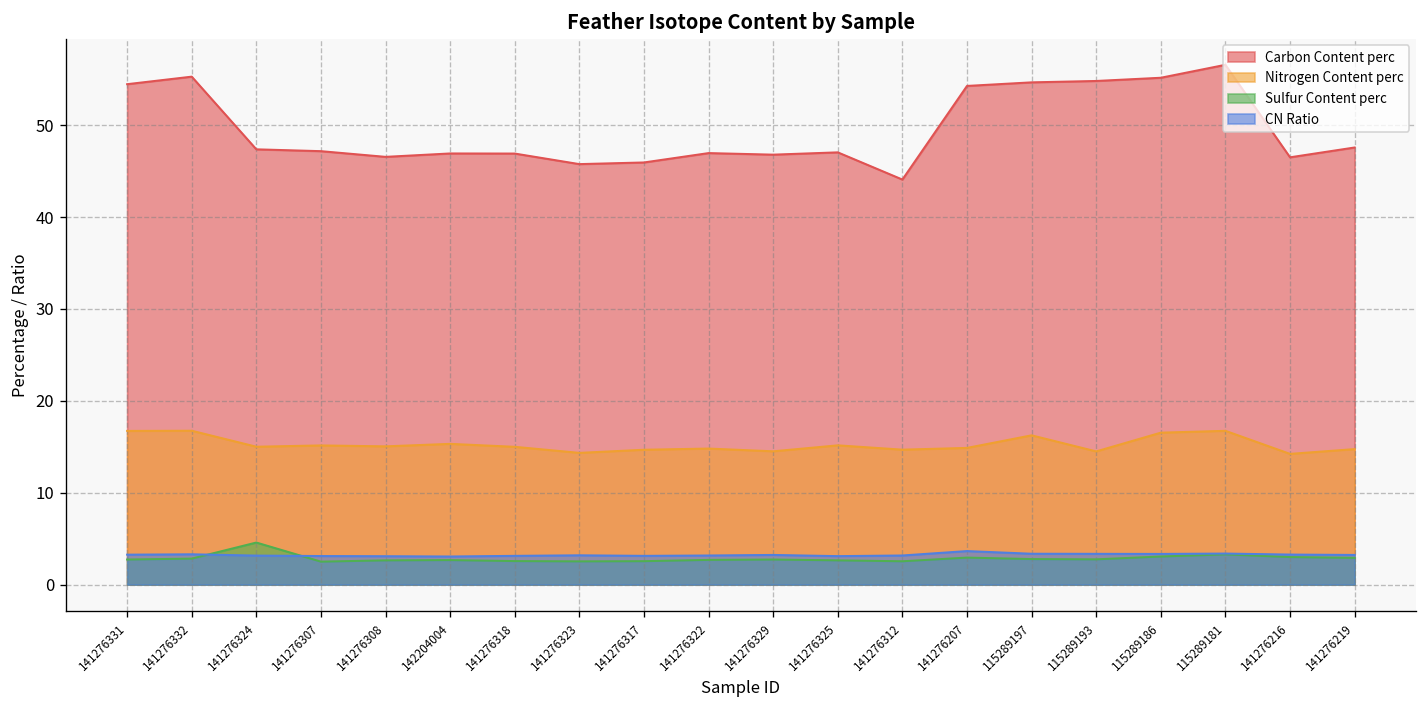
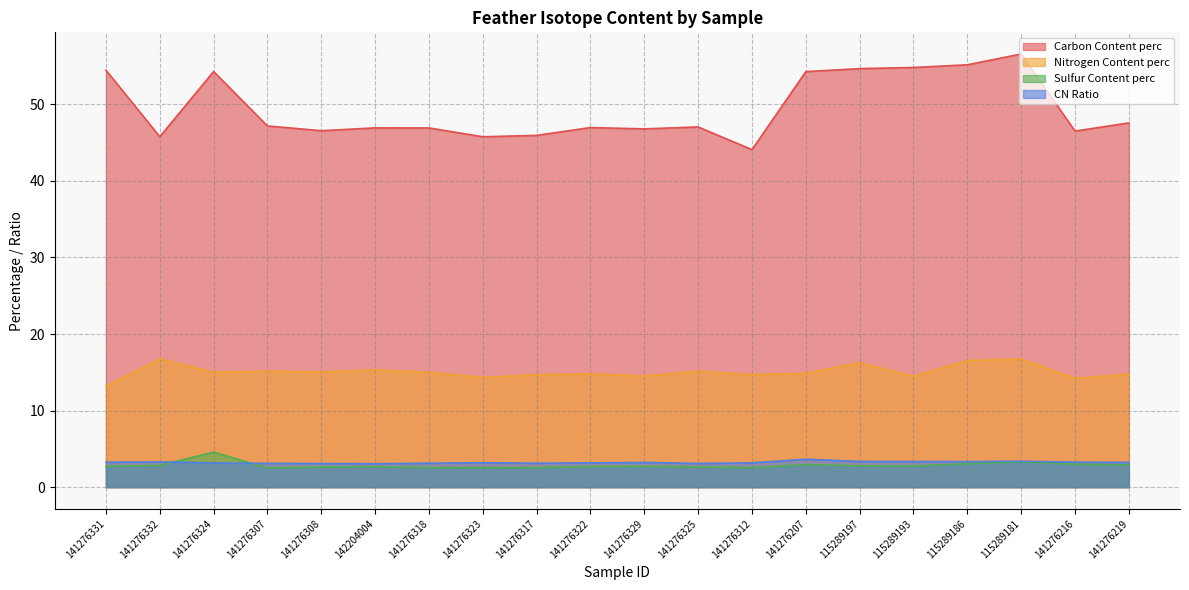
Nitrogen Content perc, 141276331: 17 -> 13
Carbon Content perc, 141276332: 55 -> 46
Carbon Content perc, 141276324: 47 -> 54
